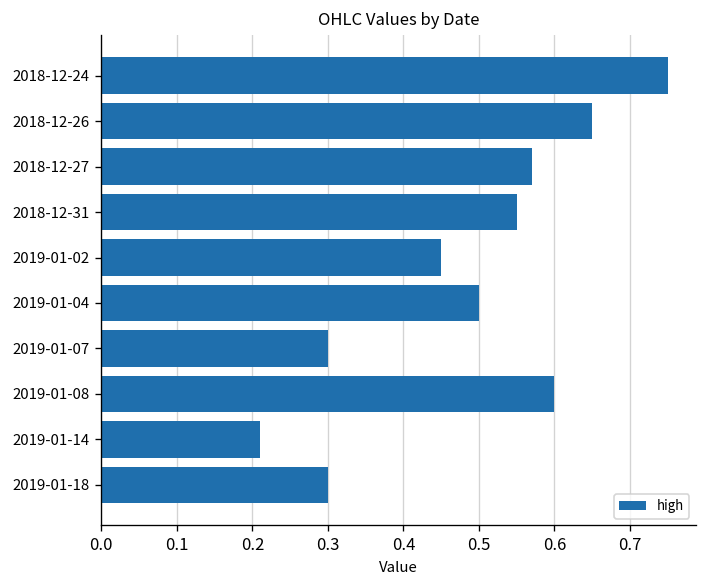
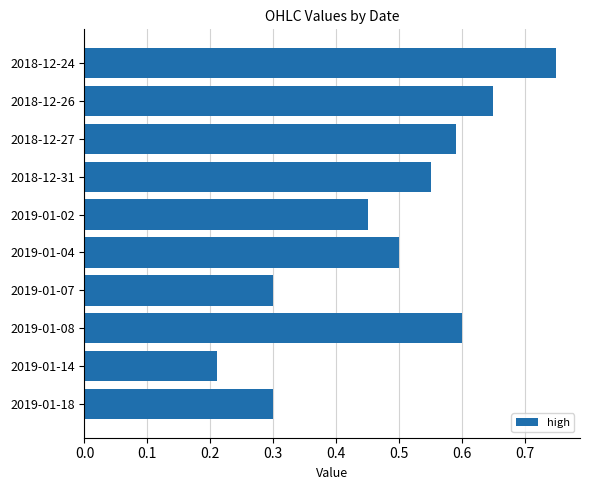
2018-12-27: 0.57 -> 0.59
